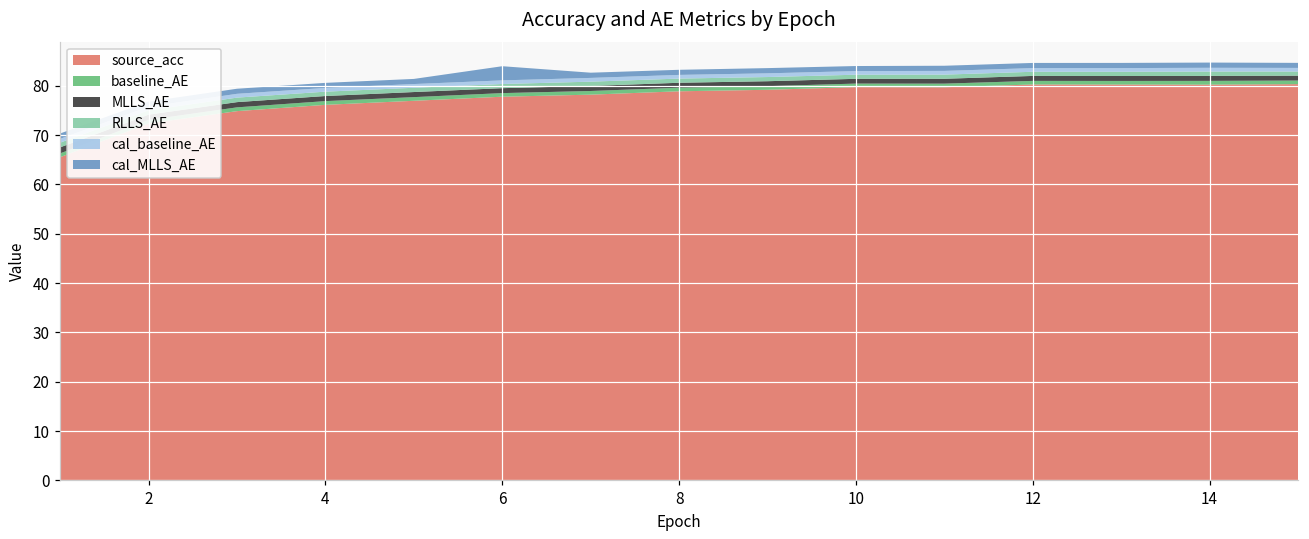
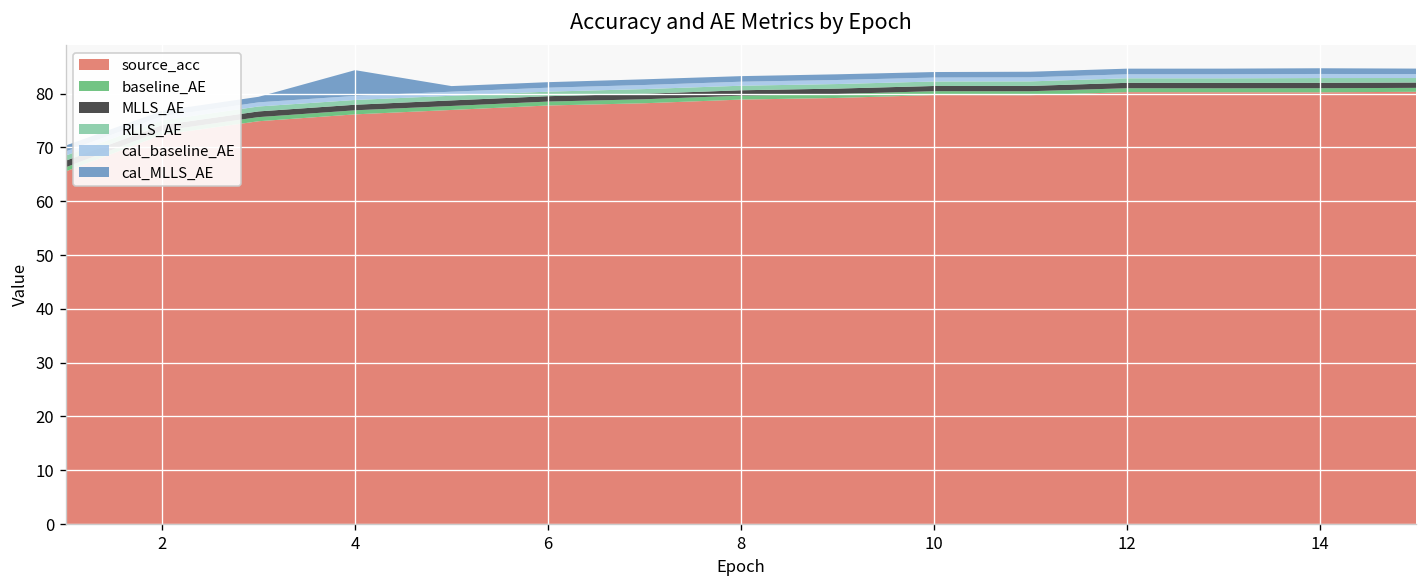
cal_MLLS_AE, 4: 1 -> 5
cal_MLLS_AE, 6: 3 -> 1
